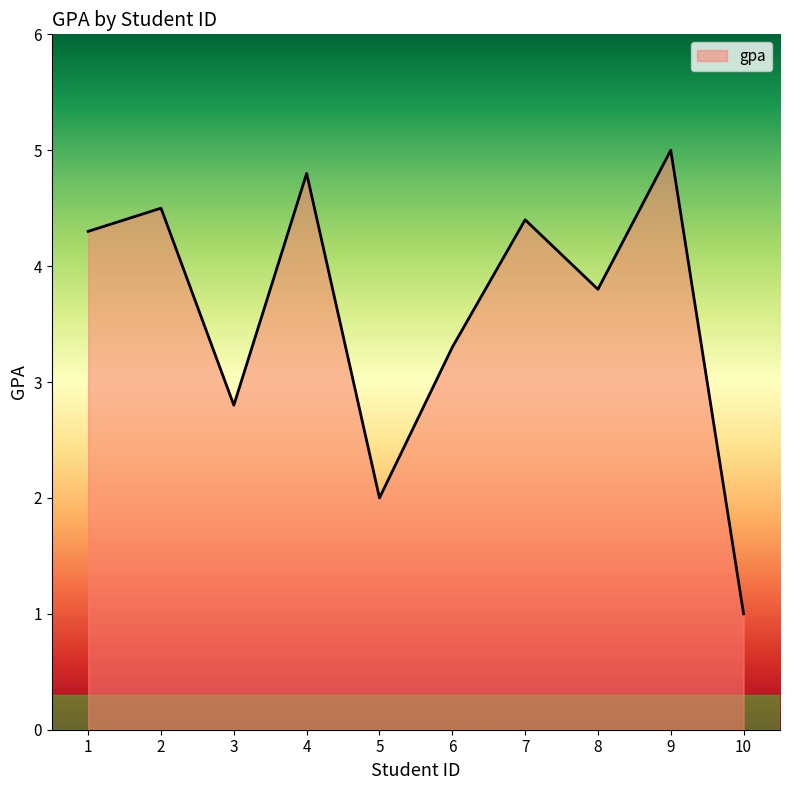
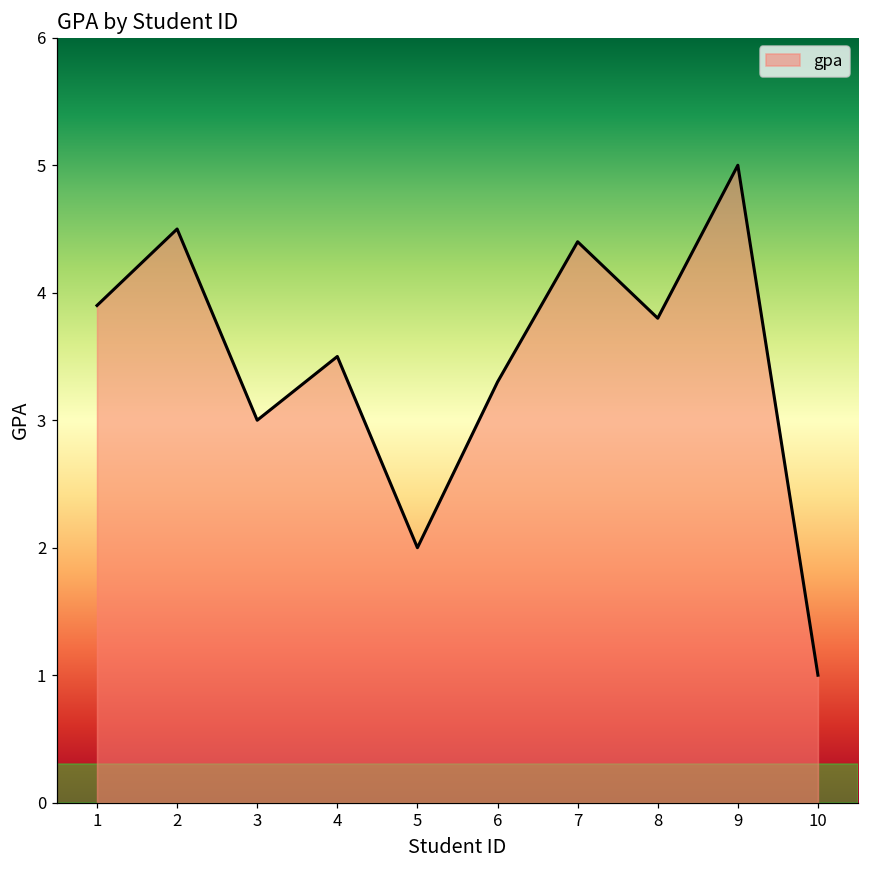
1: 4.3 -> 3.9
3: 2.8 -> 3.0
4: 4.8 -> 3.5
